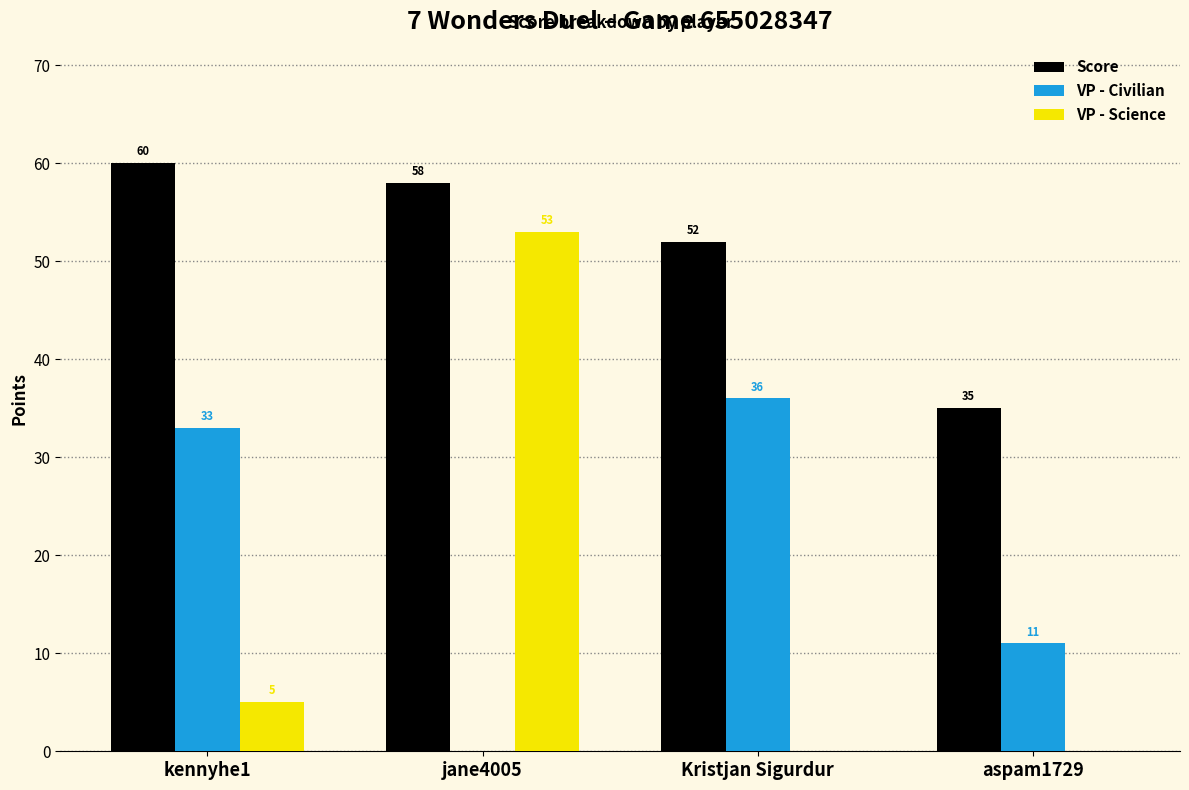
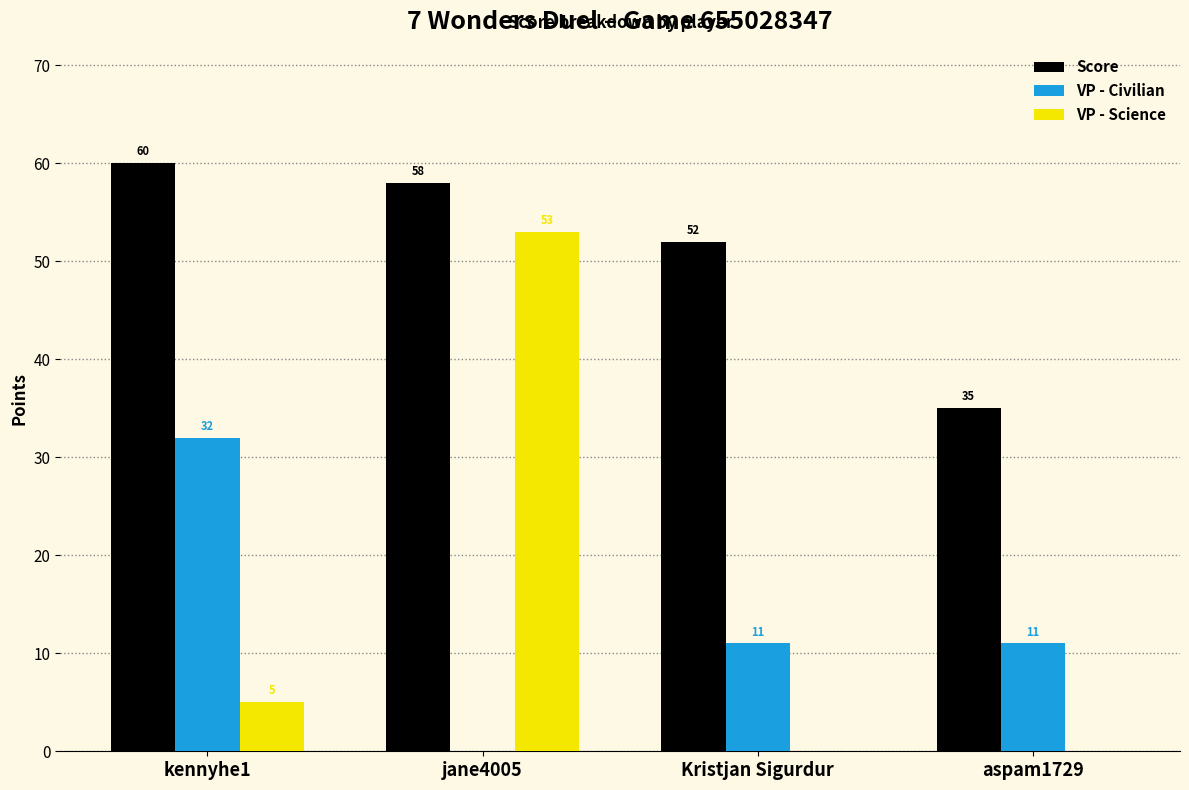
VP - Civilian, kennyhe1: 33 -> 32
VP - Civilian, Kristjan Sigurdur: 36 -> 11
